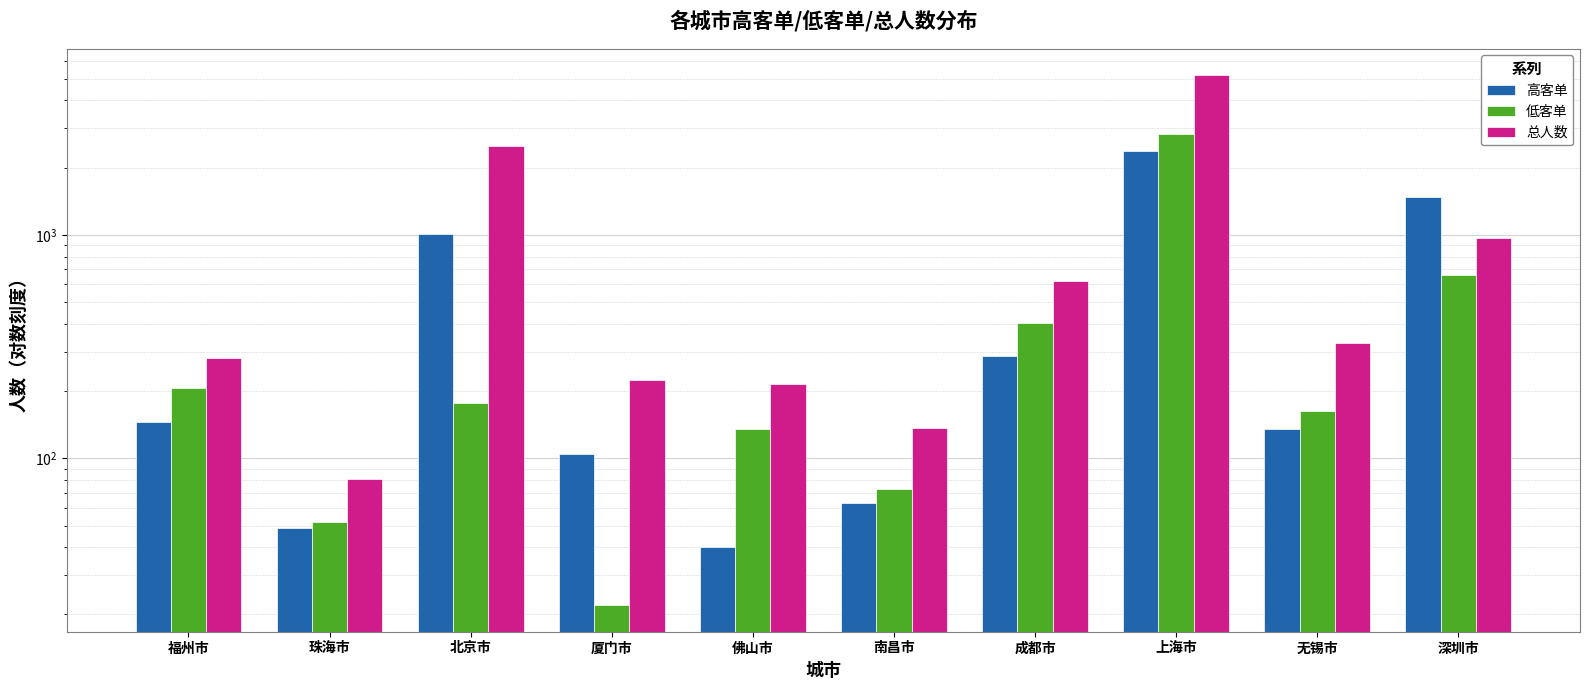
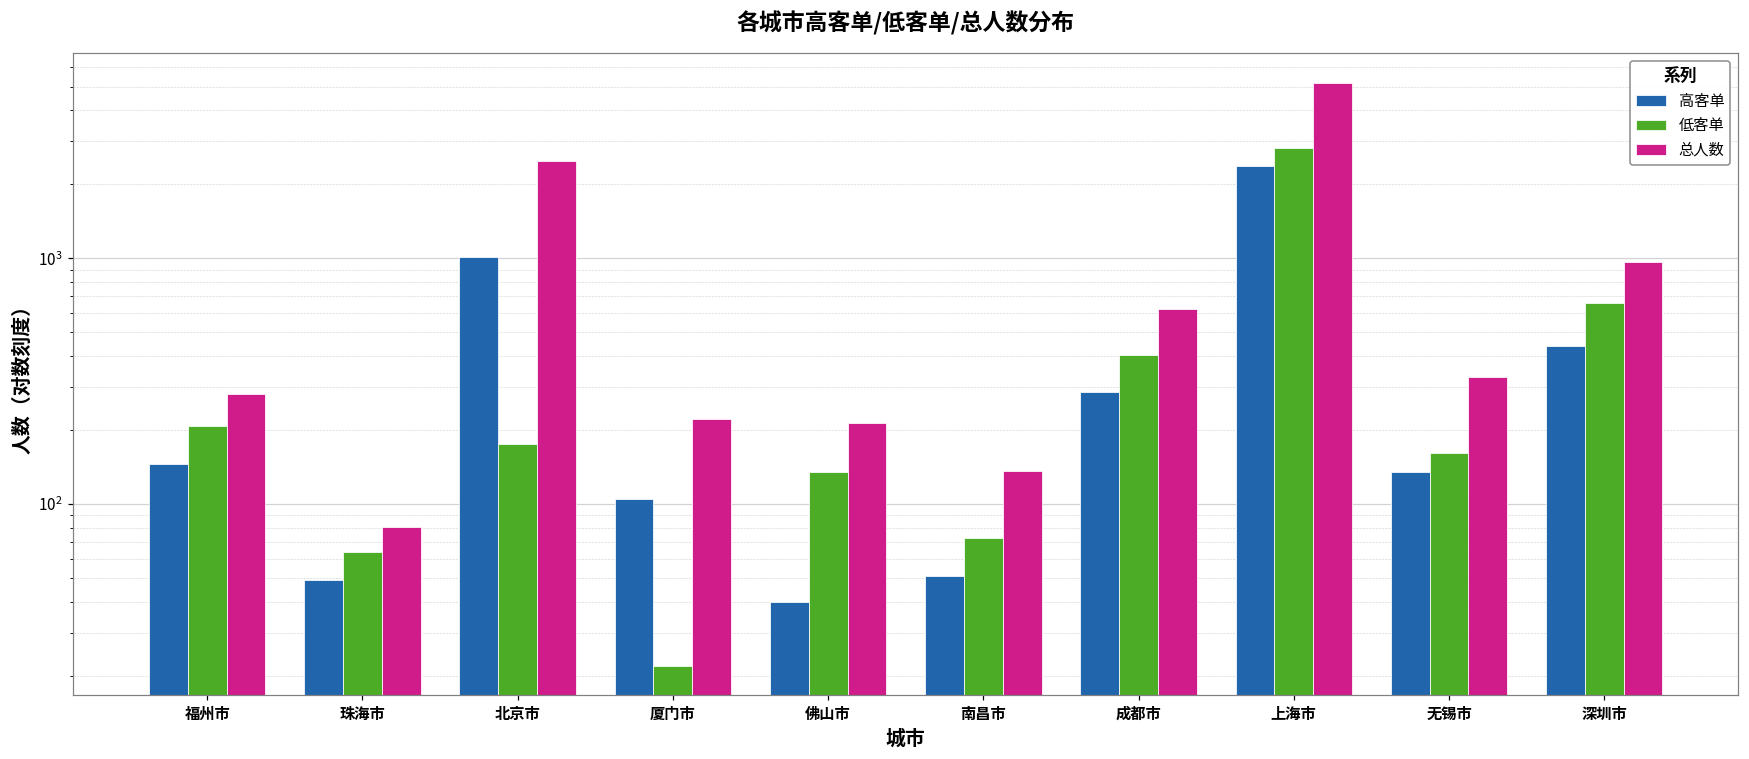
低客单, 珠海市: 52 -> 64
高客单, 南昌市: 63 -> 51
高客单, 深圳市: 1500 -> 440
